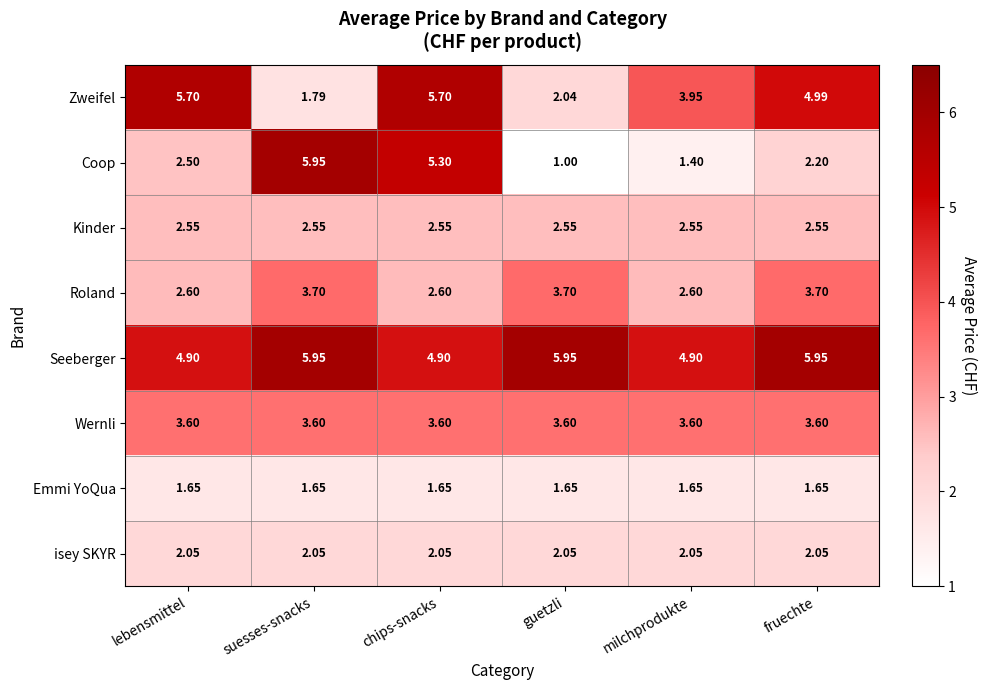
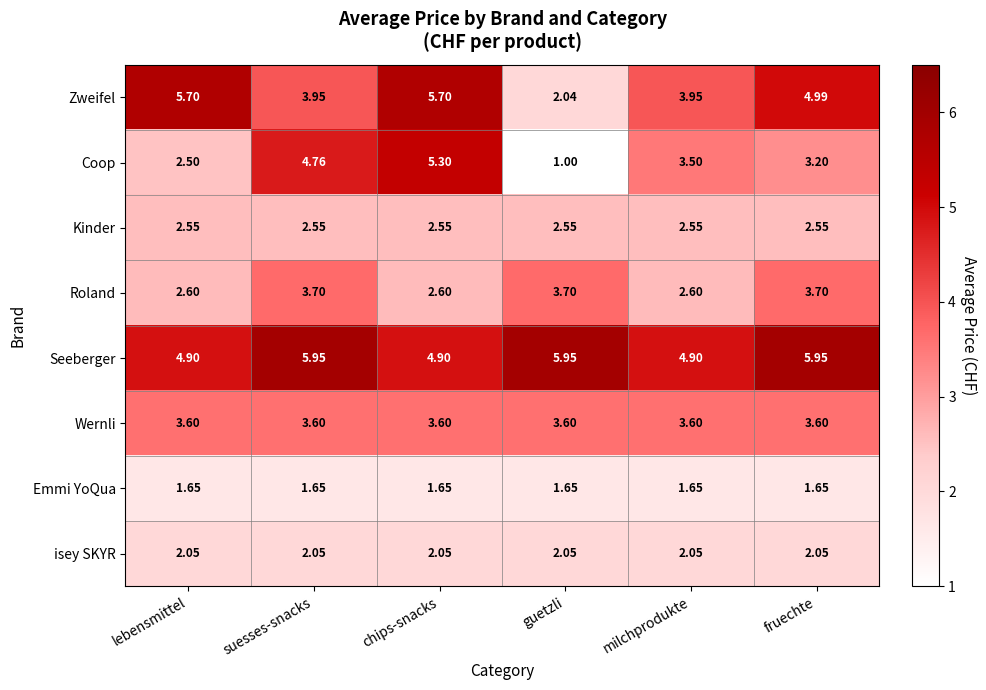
Zweifel, suesses-snacks: 1.79 -> 3.95
Coop, suesses-snacks: 5.95 -> 4.76
Coop, milchprodukte: 1.40 -> 3.50
Coop, fruechte: 2.20 -> 3.20
